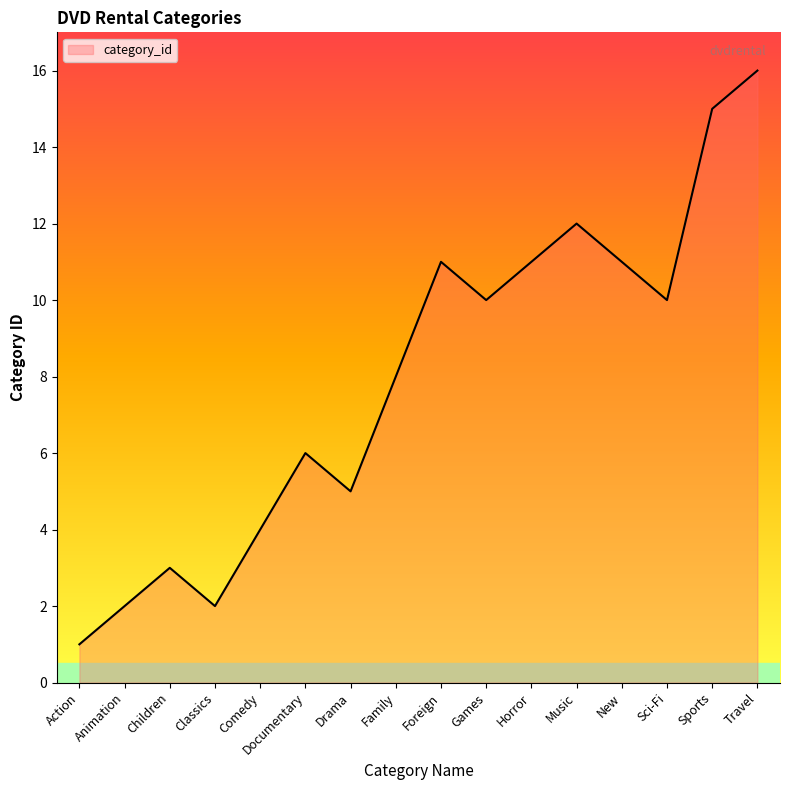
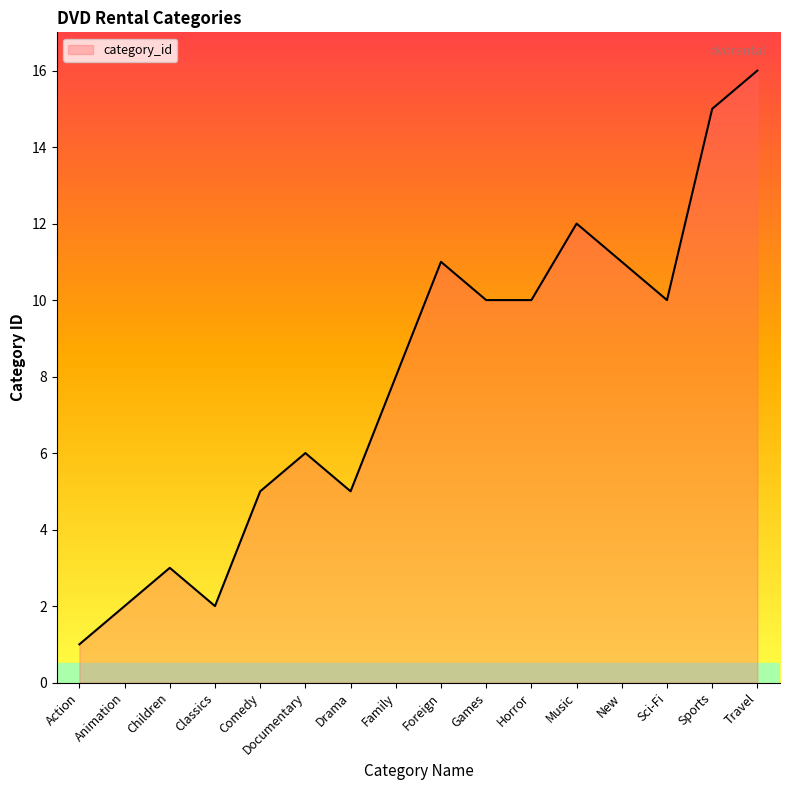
Comedy: 4 -> 5
Horror: 11 -> 10
